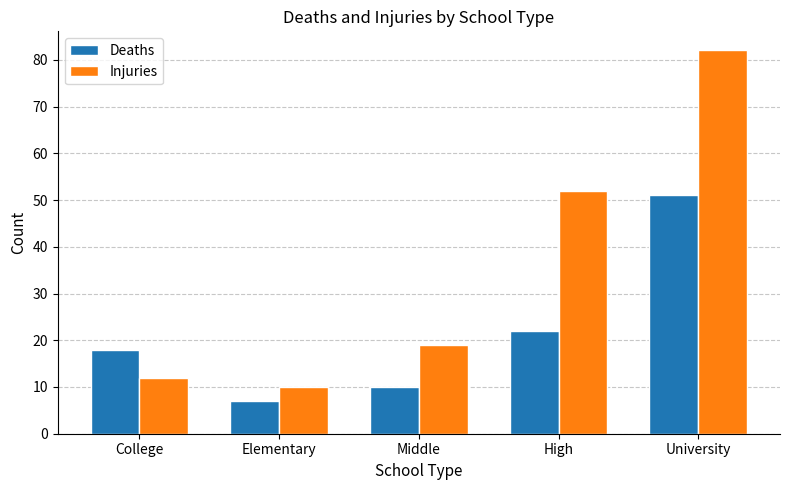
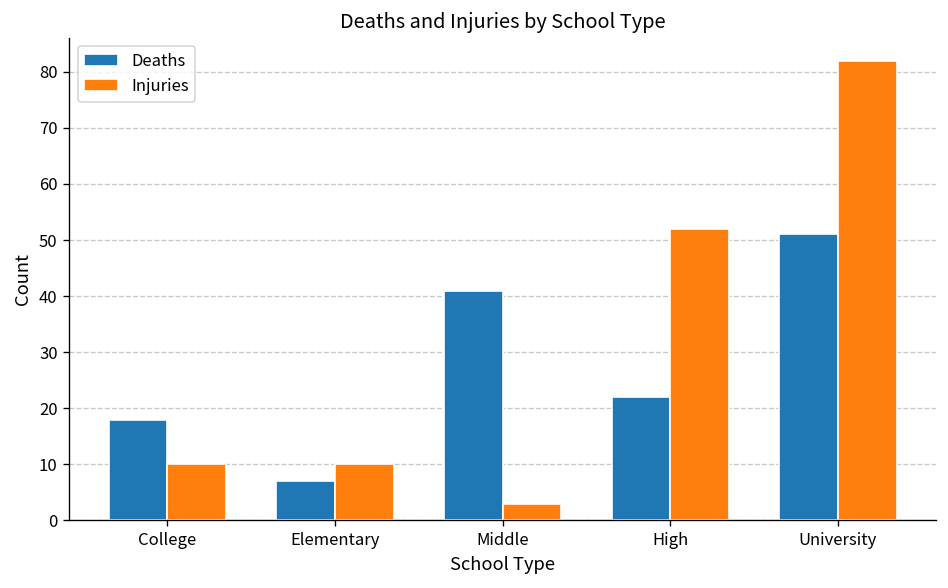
Injuries, College: 12 -> 10
Deaths, Middle: 10 -> 41
Injuries, Middle: 19 -> 3
